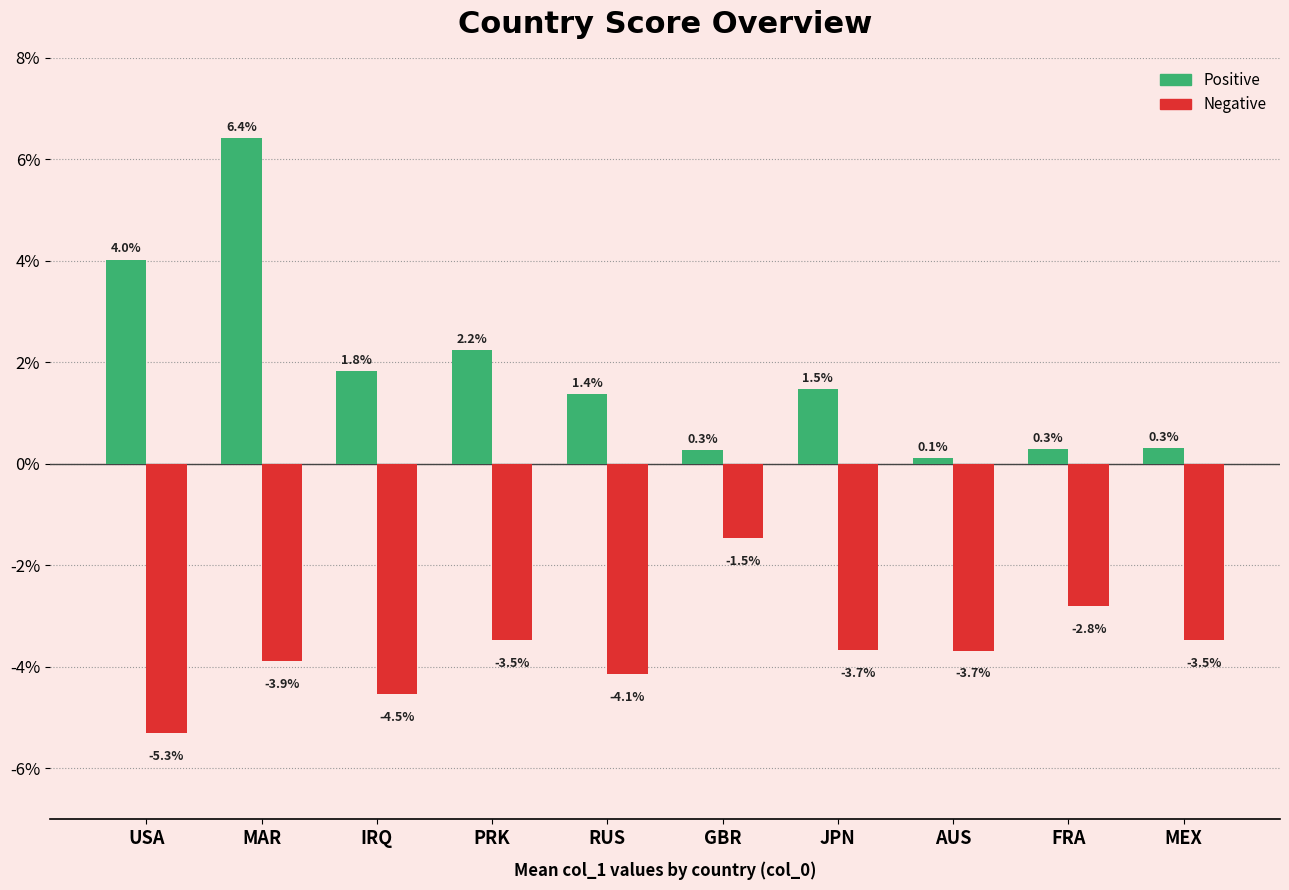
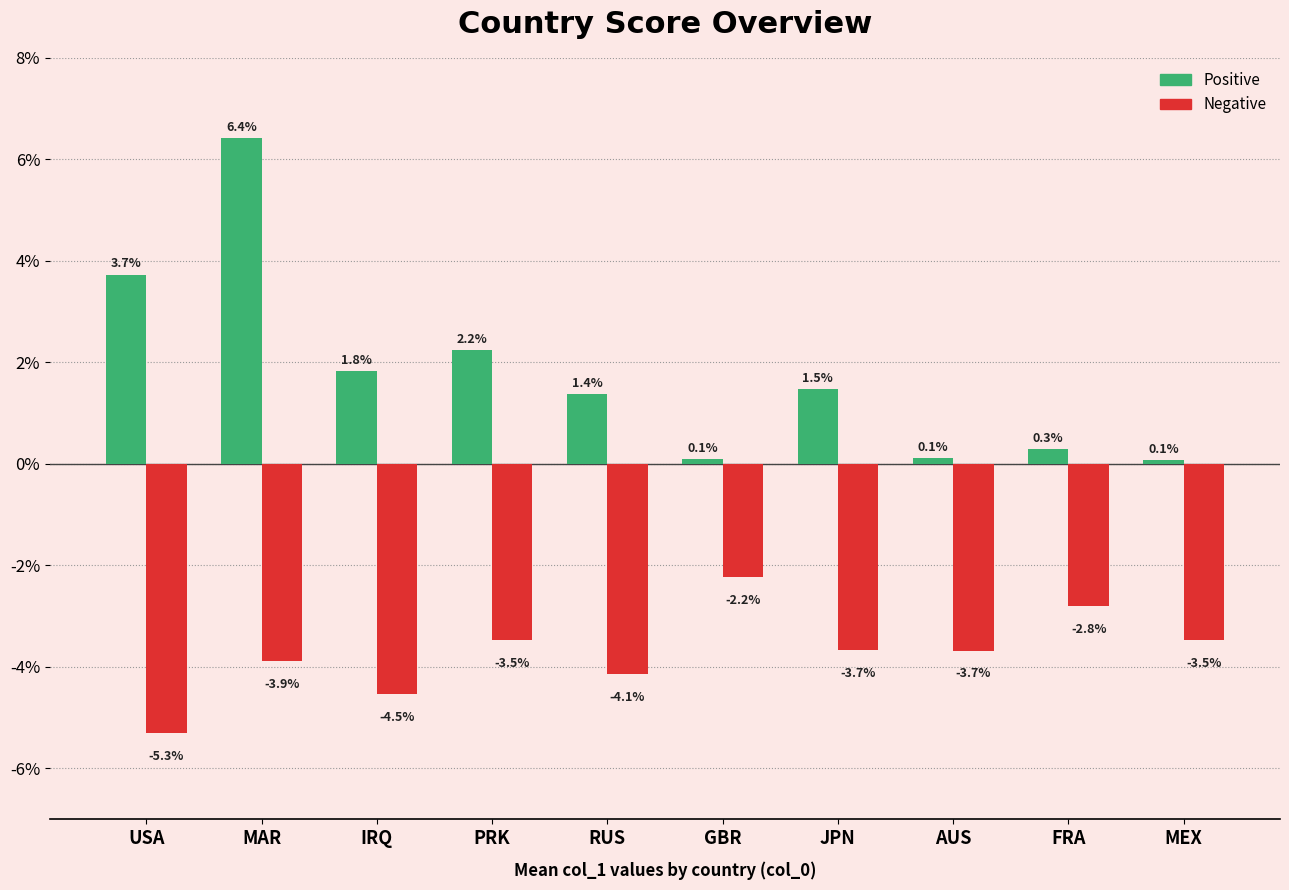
Positive, USA: 4.0% -> 3.7%
Positive, GBR: 0.3% -> 0.1%
Negative, GBR: -1.5% -> -2.2%
Positive, MEX: 0.3% -> 0.1%
